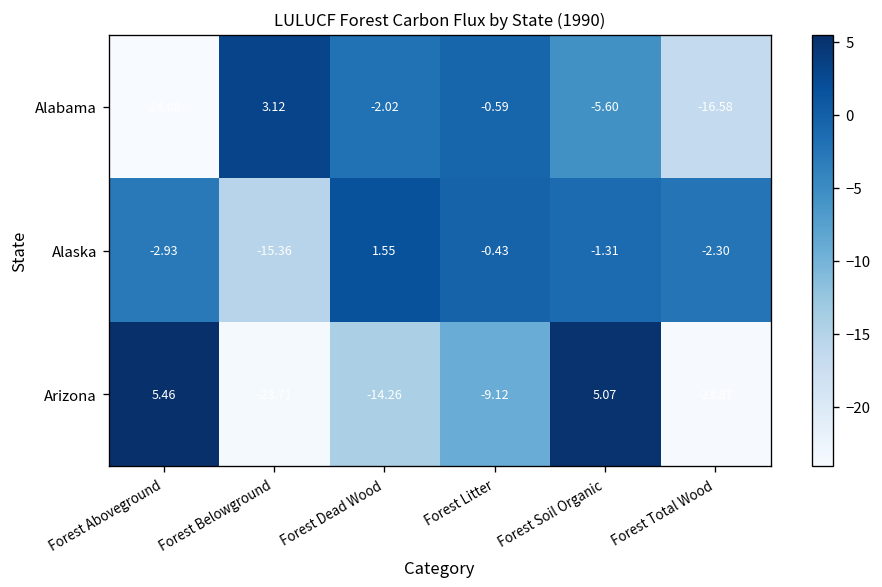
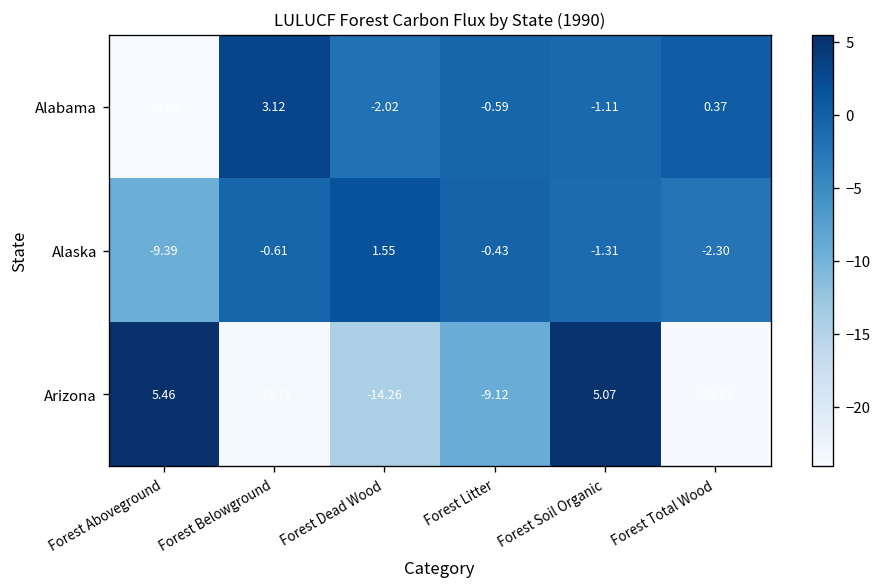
Alabama, Forest Soil Organic: -5.60 -> -1.11
Alabama, Forest Total Wood: -16.58 -> 0.37
Alaska, Forest Aboveground: -2.93 -> -9.39
Alaska, Forest Belowground: -15.36 -> -0.61
